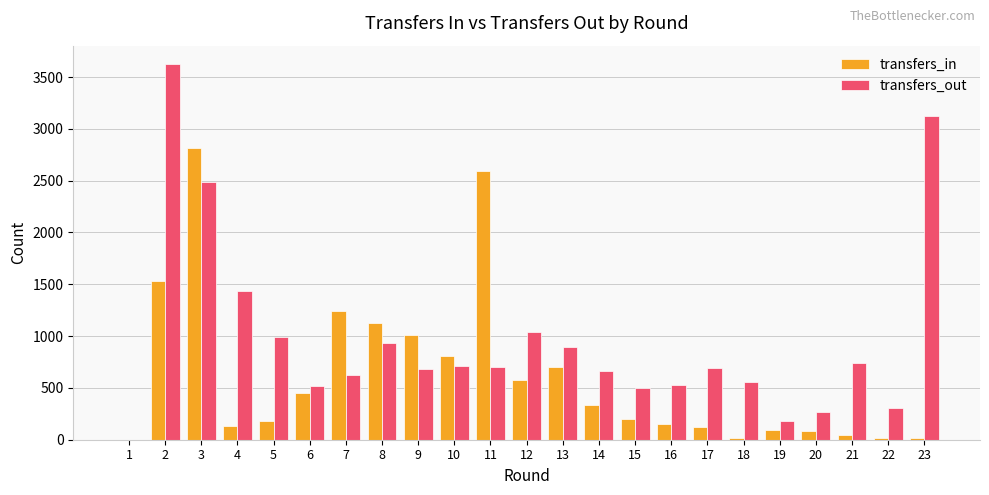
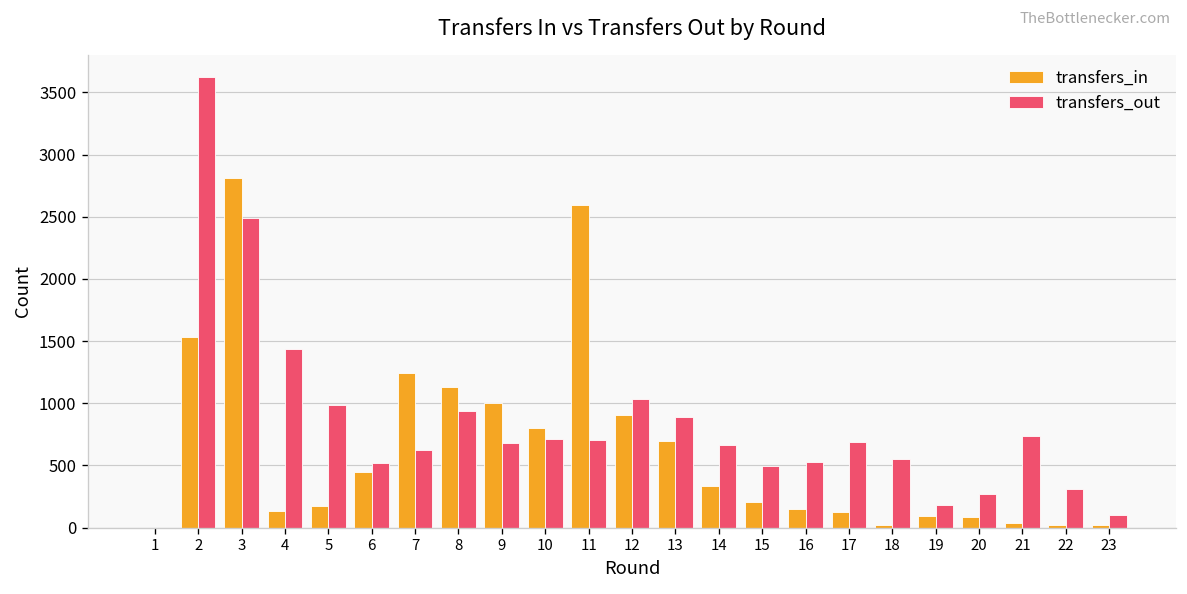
transfers_in, 12: 580 -> 910
transfers_out, 23: 3120 -> 100
